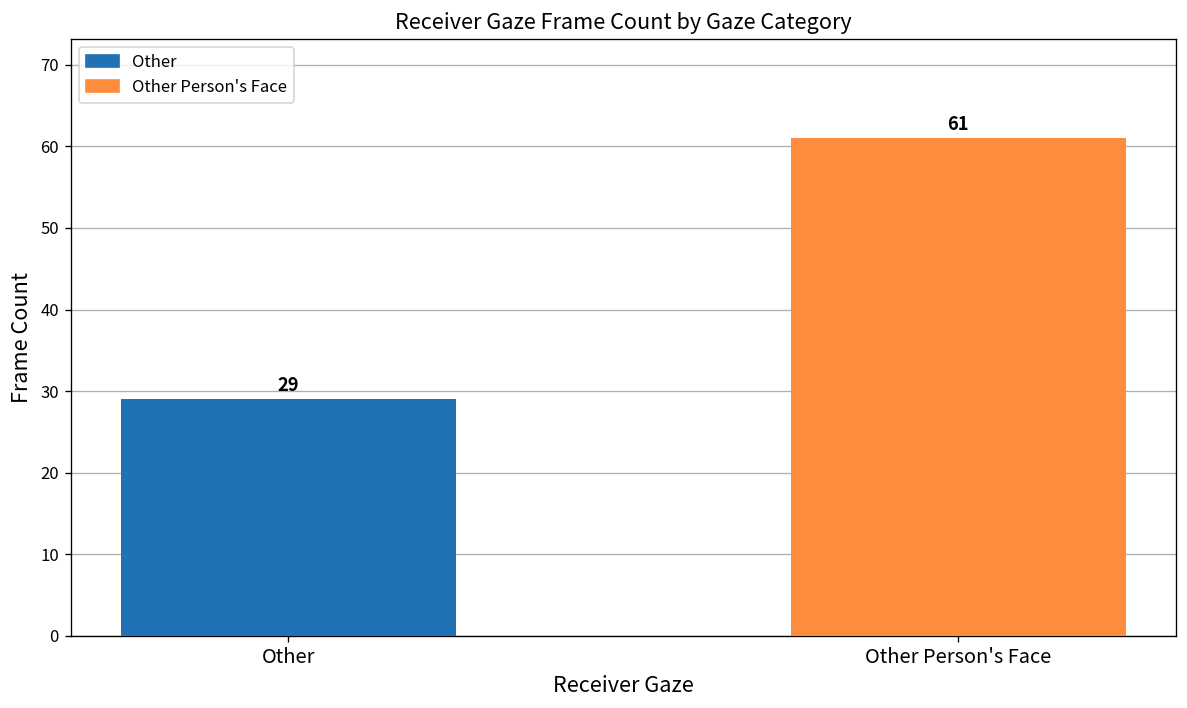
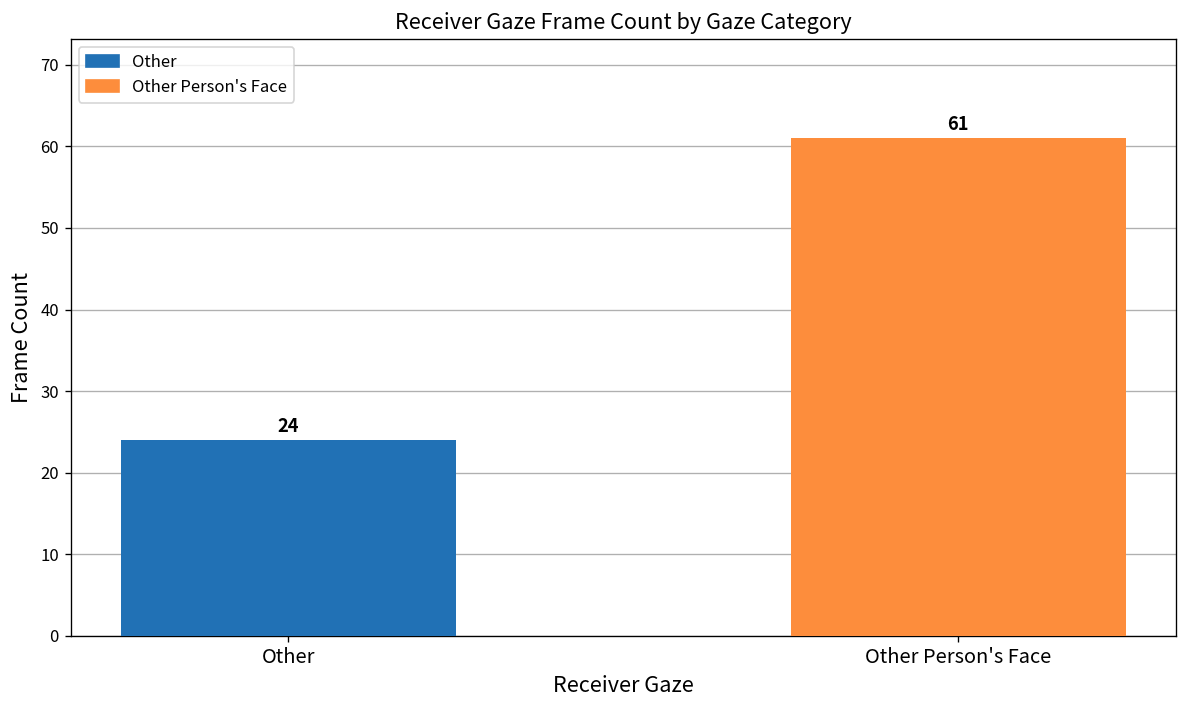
Other: 29 -> 24
